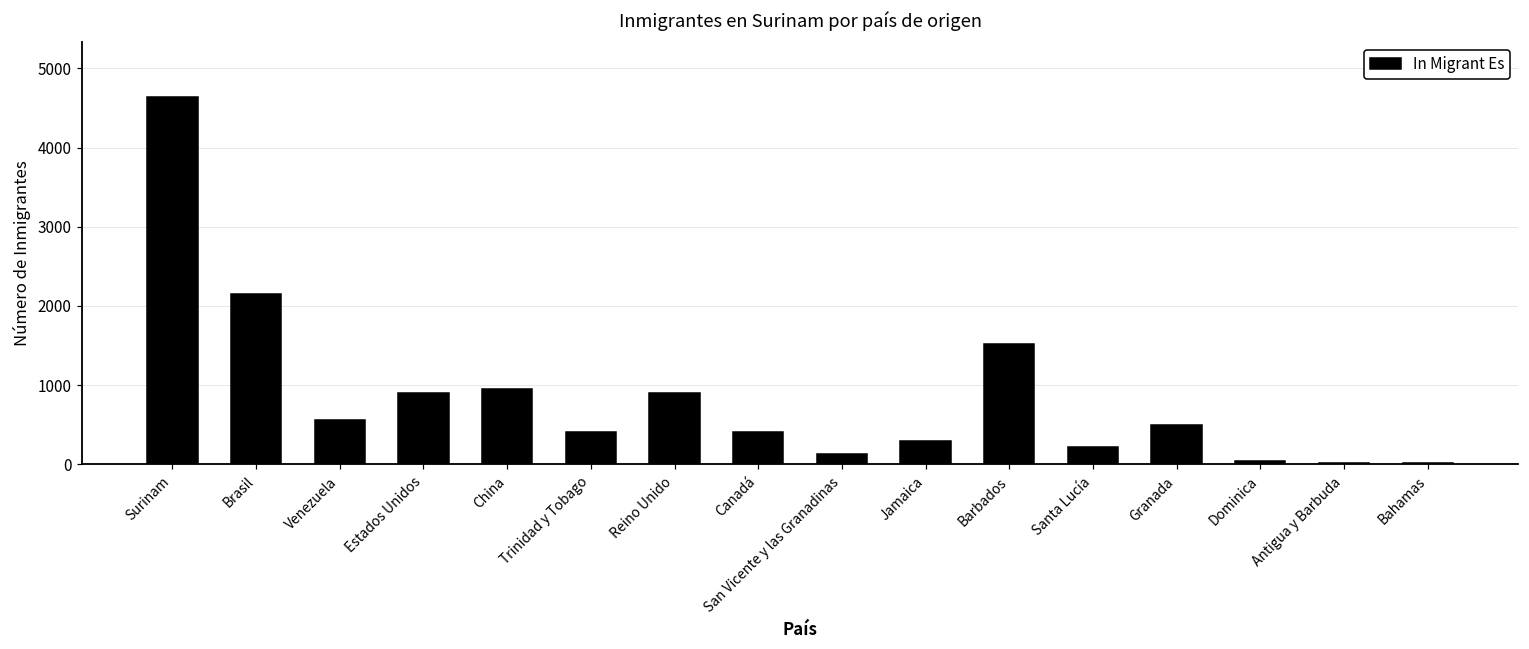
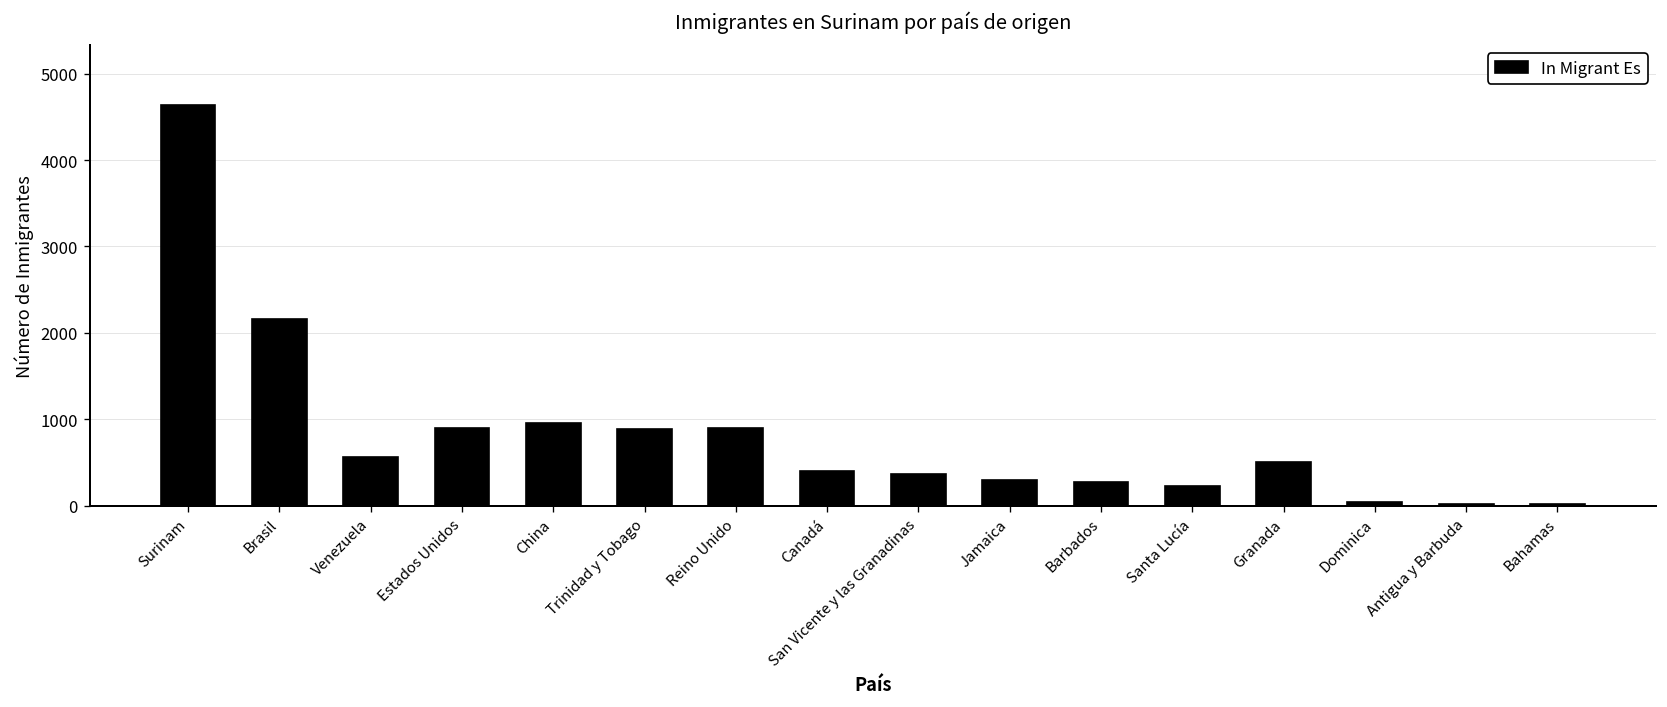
Trinidad y Tobago: 400 -> 900
San Vicente y las Granadinas: 100 -> 400
Barbados: 1500 -> 300
